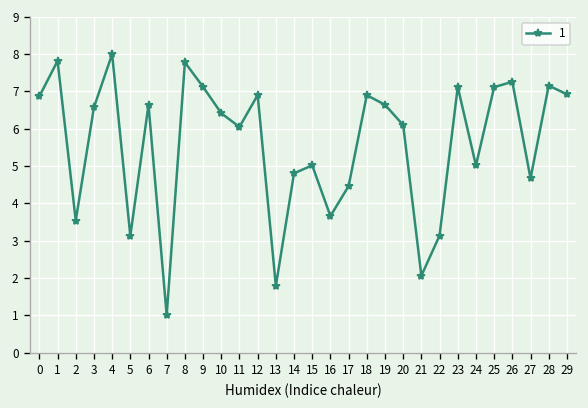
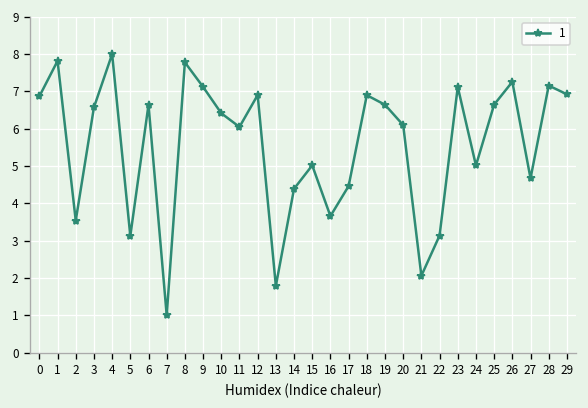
14: 4.8 -> 4.4
25: 7.1 -> 6.6
